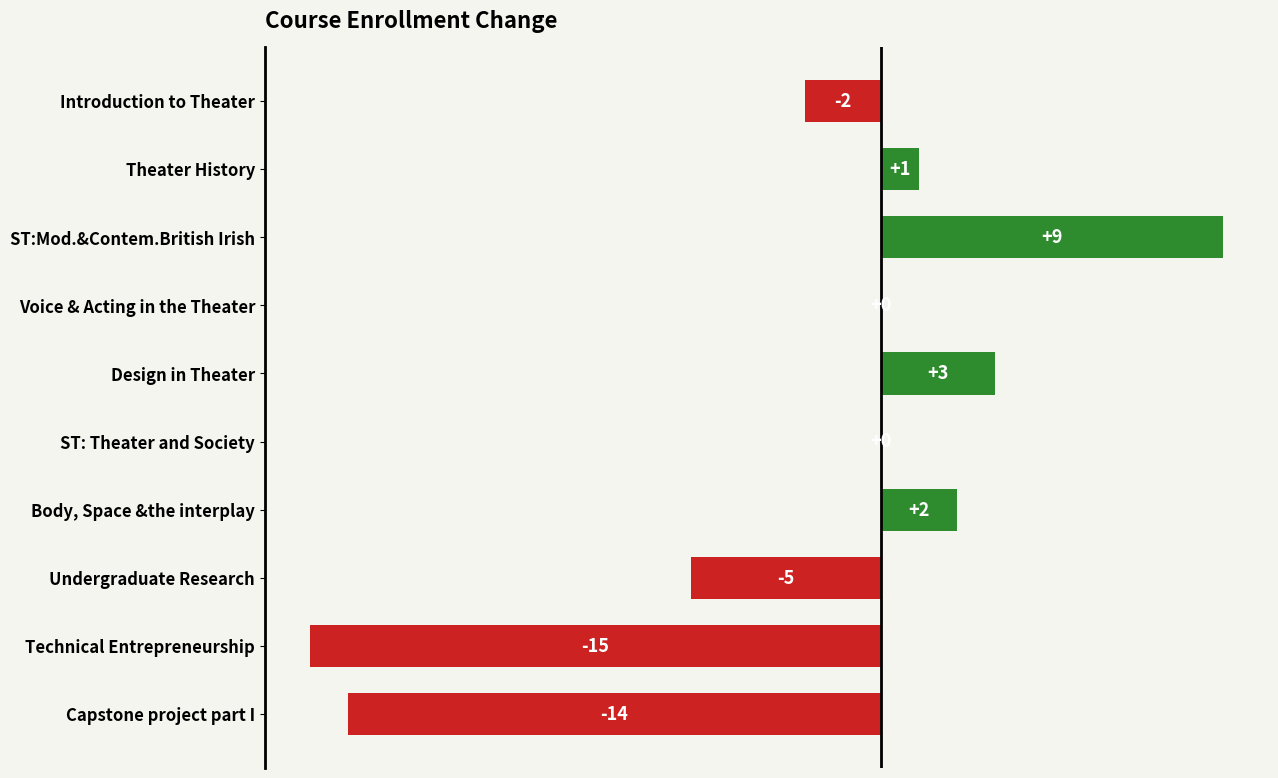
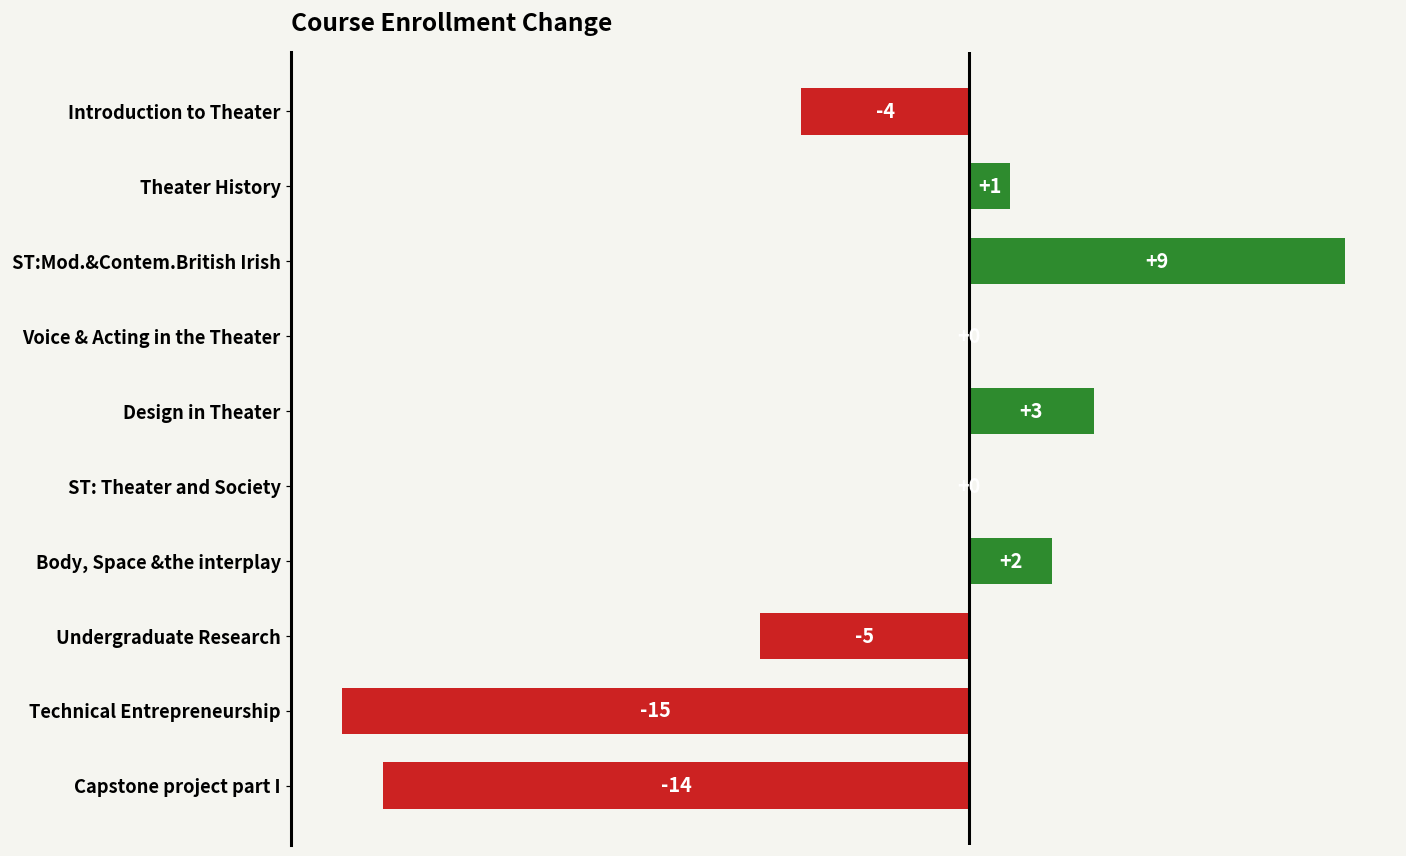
Introduction to Theater: -2 -> -4
